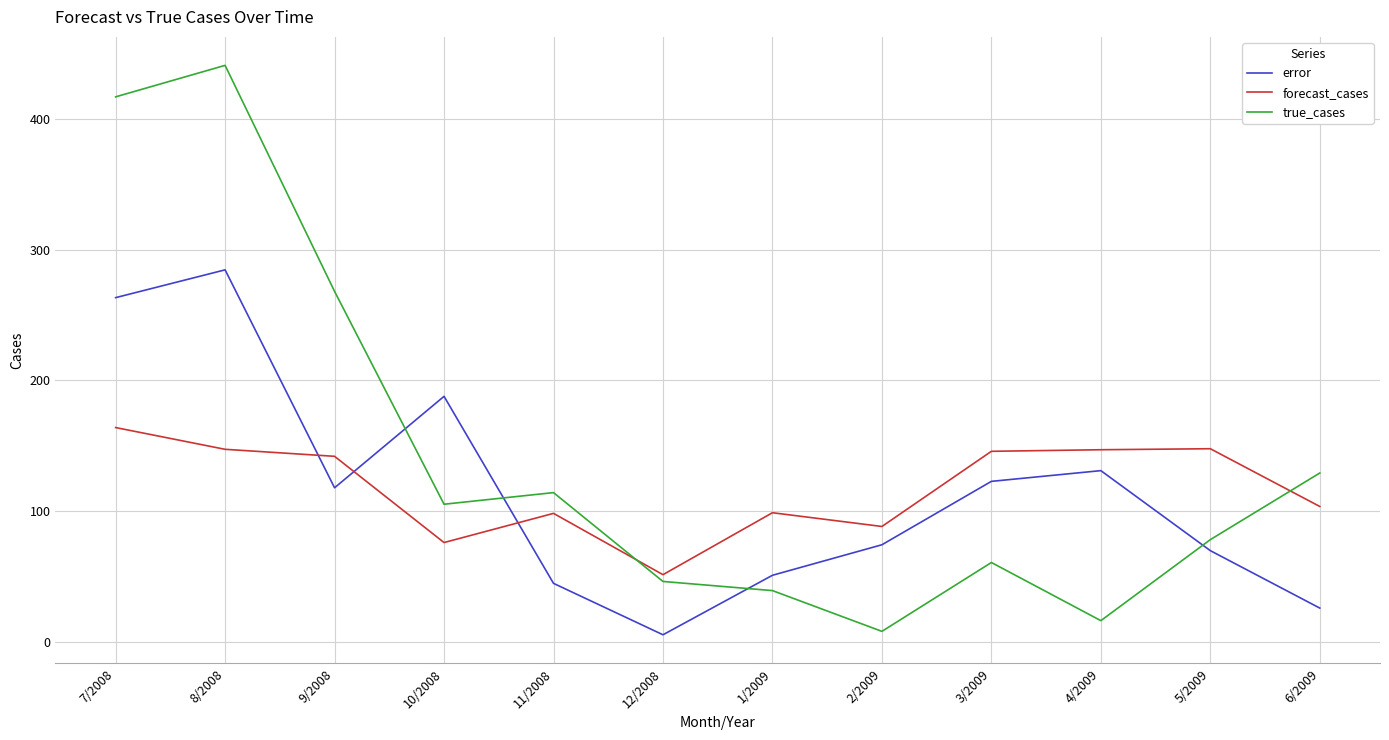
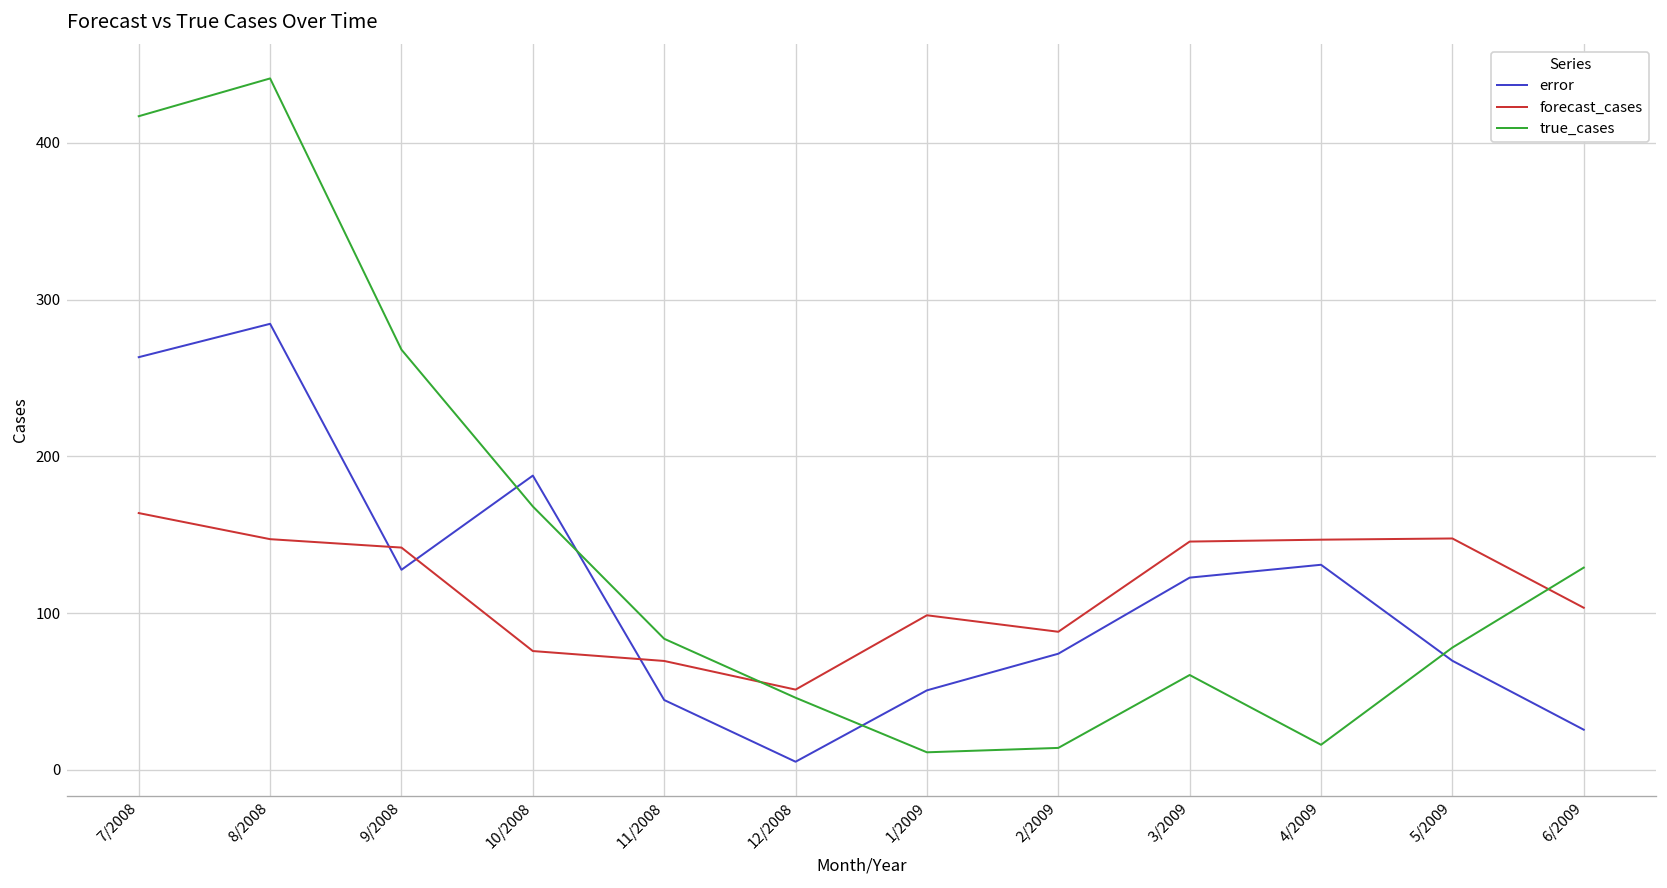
error, 9/2008: 118 -> 128
true_cases, 10/2008: 105 -> 168
forecast_cases, 11/2008: 98 -> 69
true_cases, 11/2008: 114 -> 84
true_cases, 1/2009: 39 -> 11
true_cases, 2/2009: 8 -> 14
